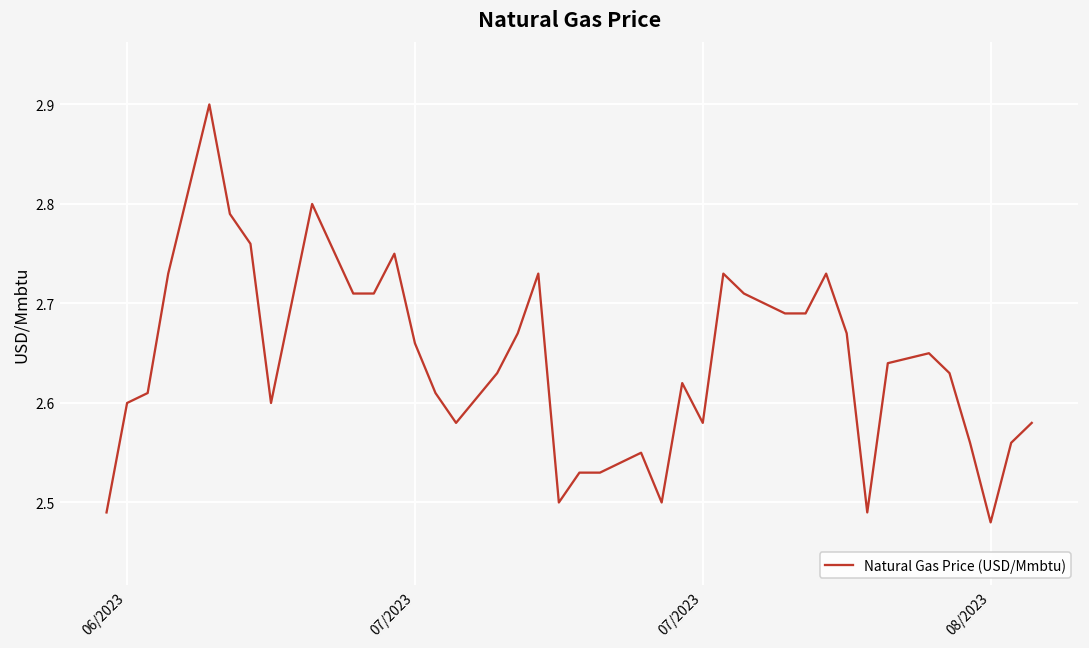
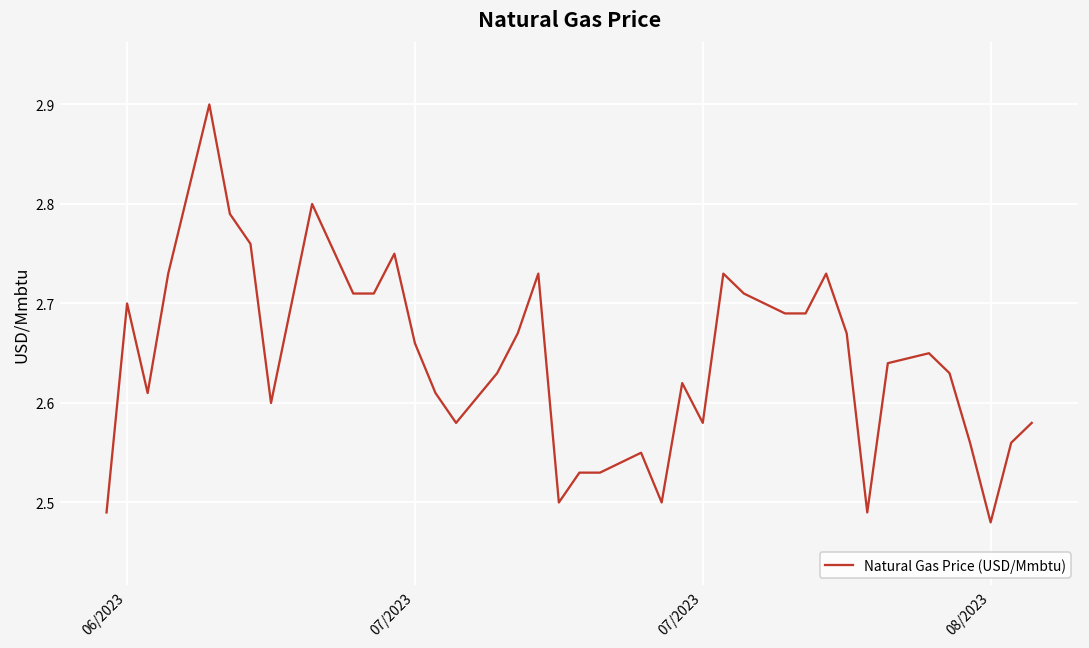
06/2023: 2.6 -> 2.7
